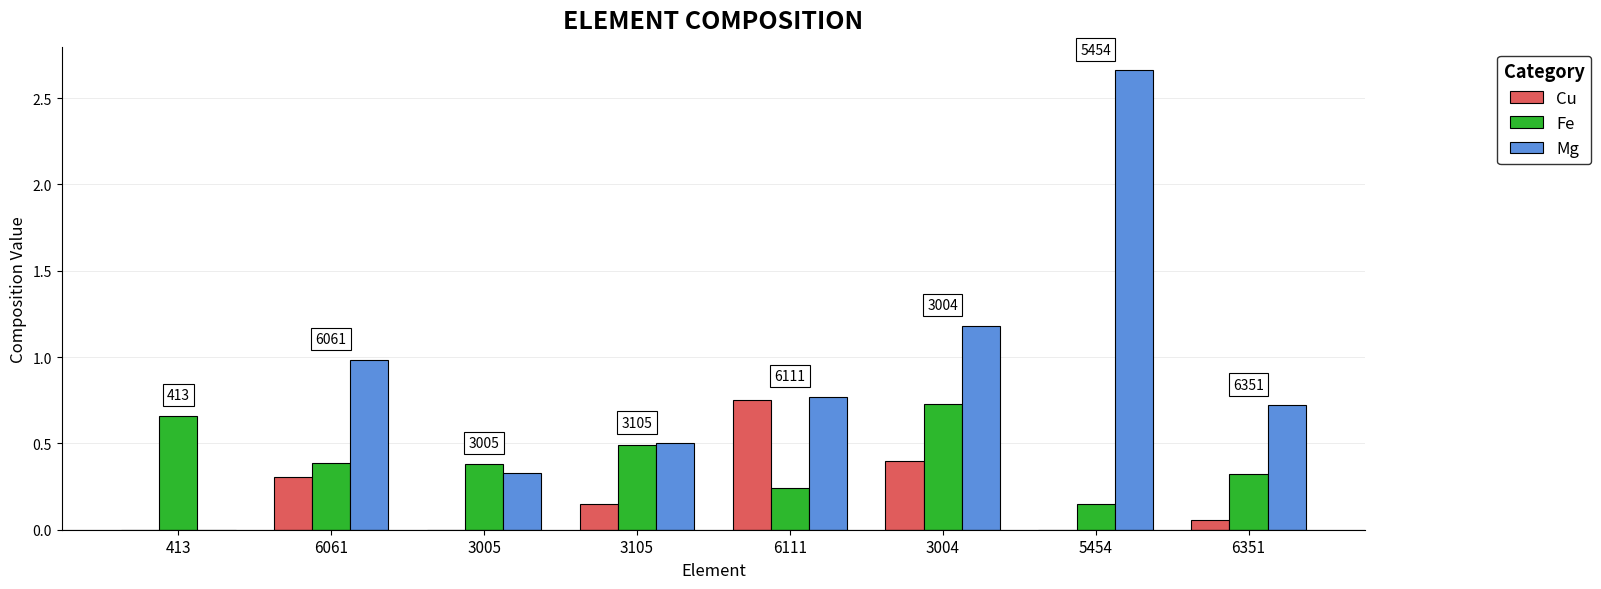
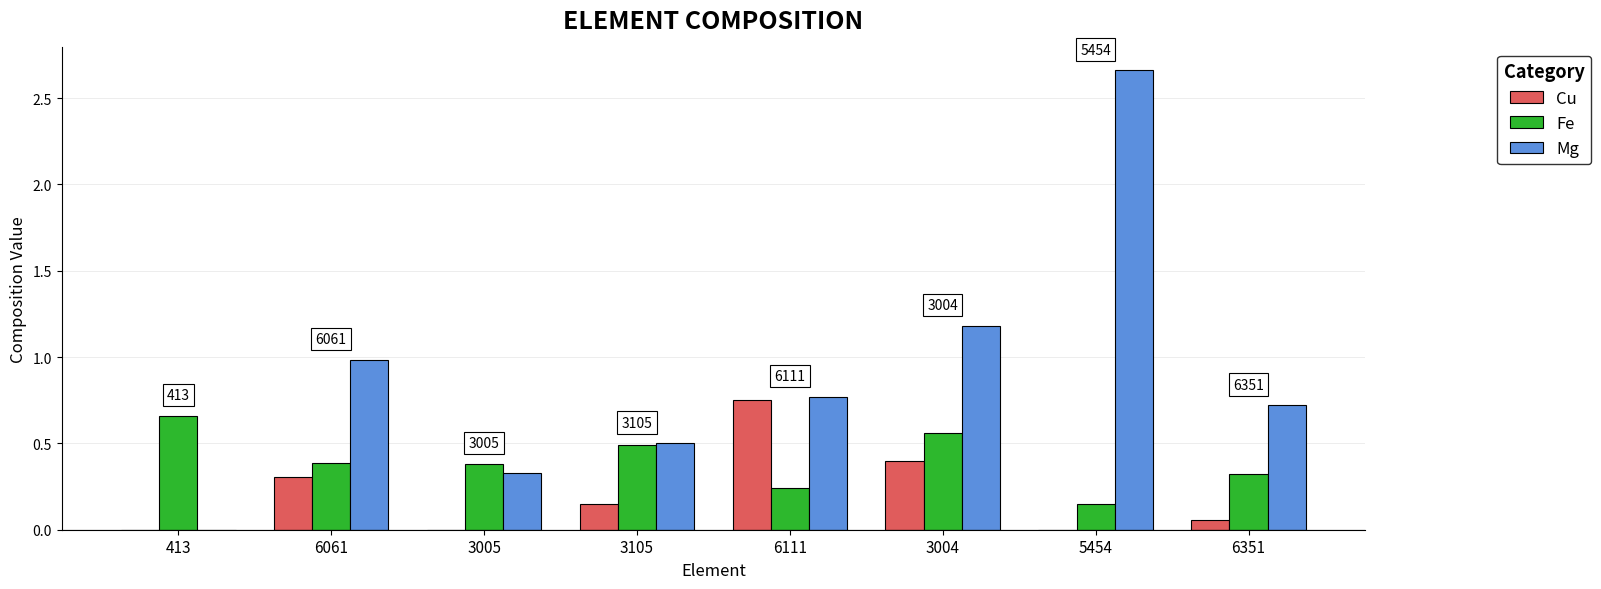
Fe, 3004: 0.73 -> 0.56
